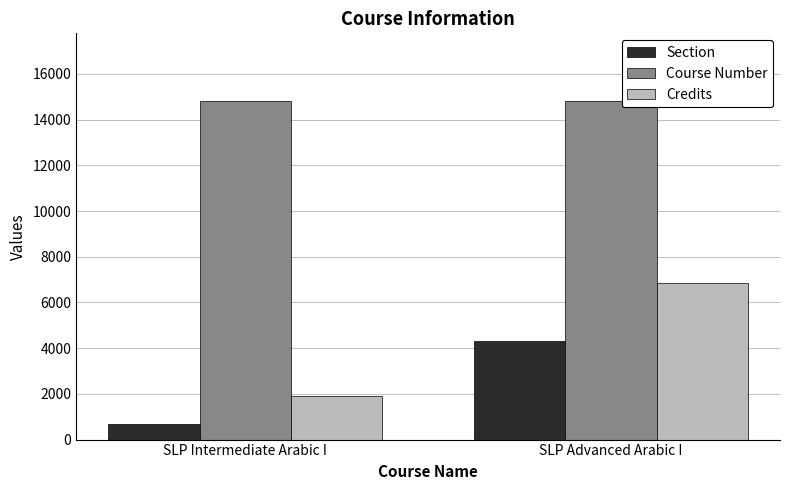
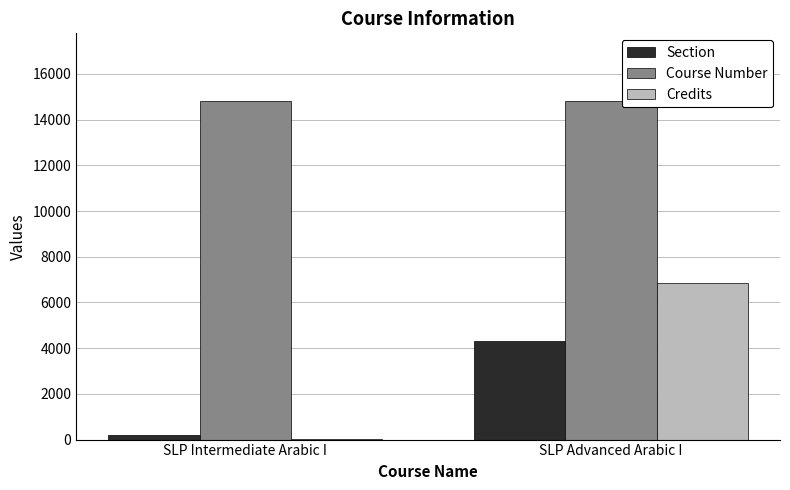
Section, SLP Intermediate Arabic I: 700 -> 200
Credits, SLP Intermediate Arabic I: 1900 -> 0
